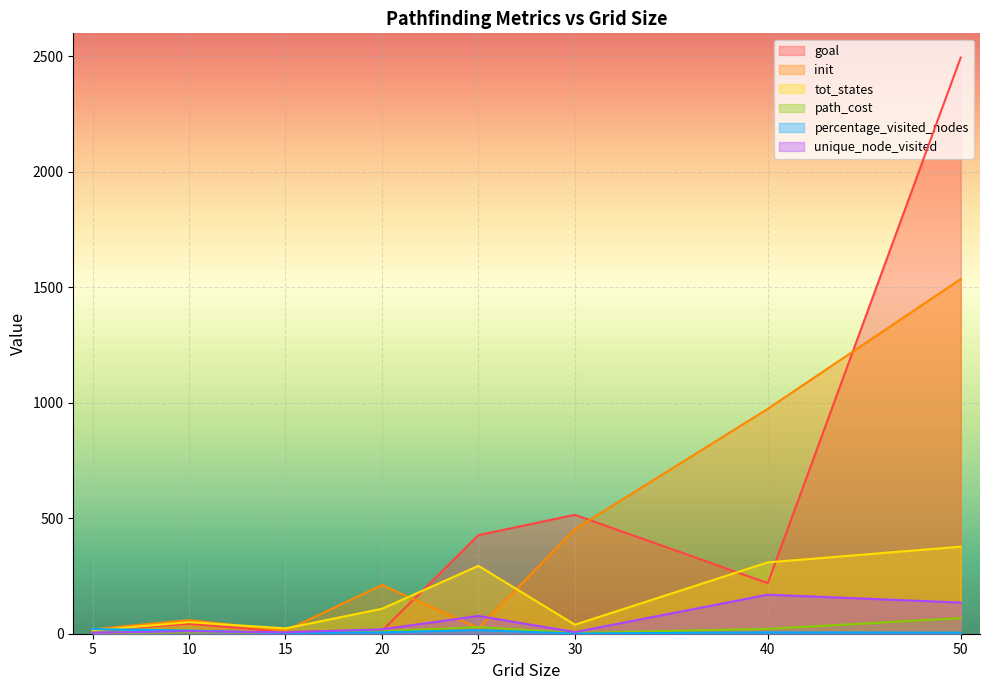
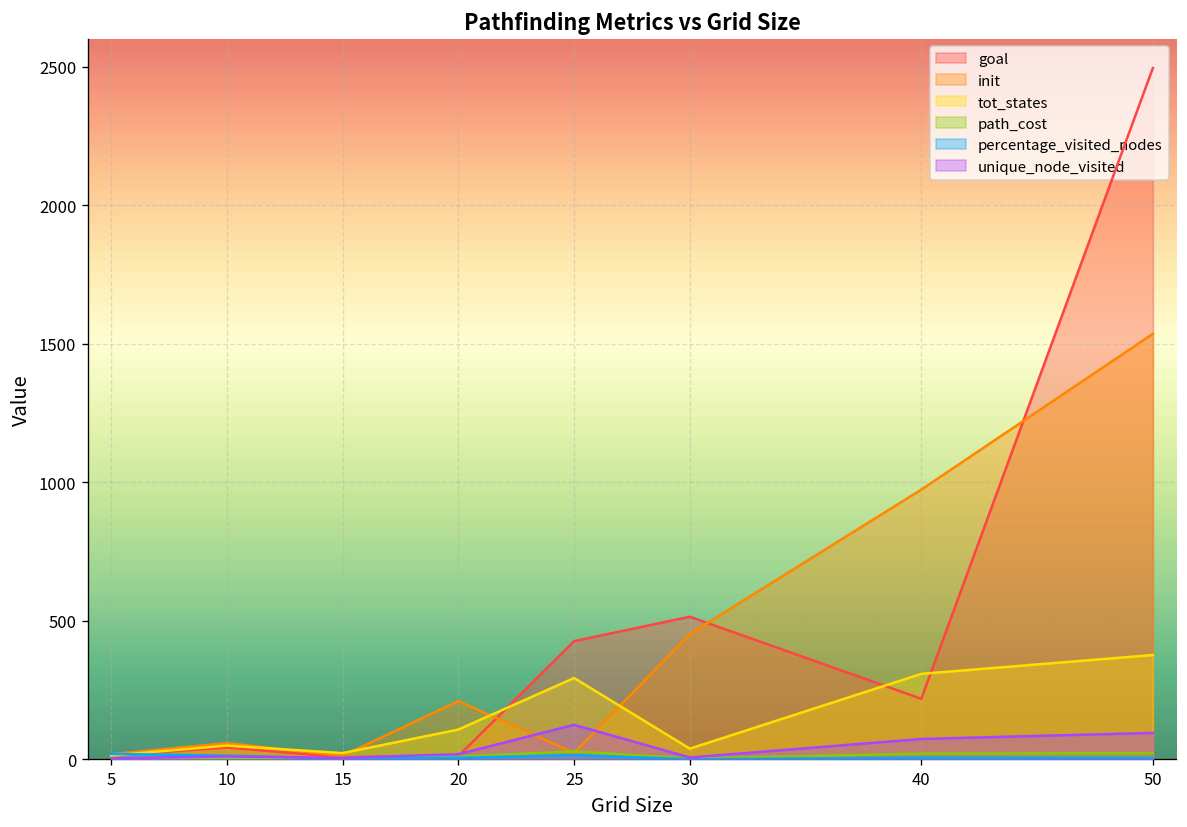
unique_node_visited, 25: 80 -> 130
unique_node_visited, 40: 170 -> 70
path_cost, 50: 70 -> 20
unique_node_visited, 50: 140 -> 100
